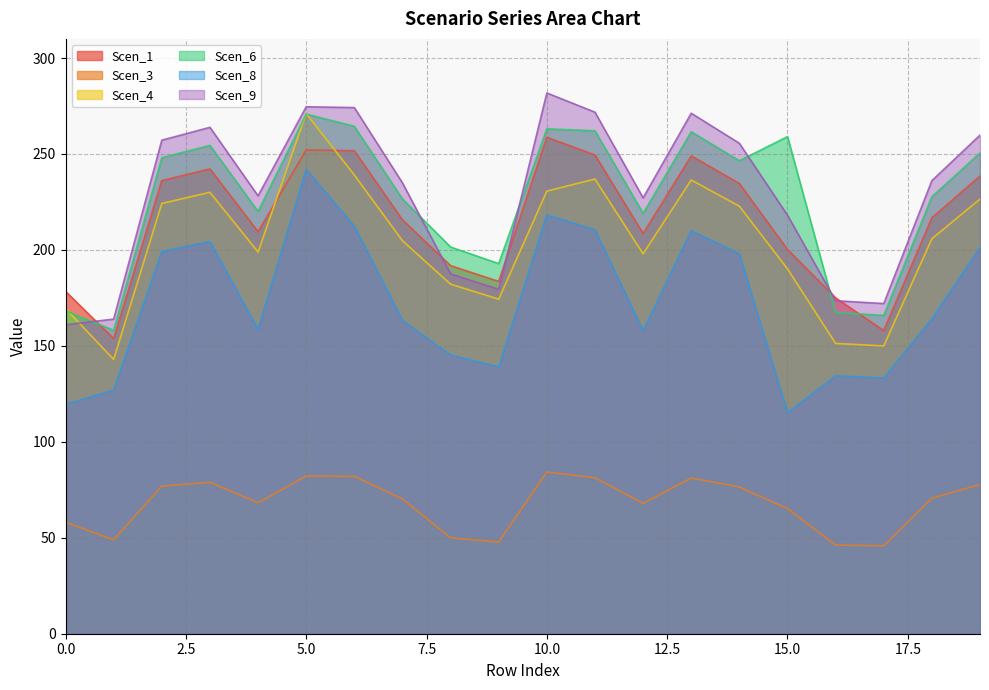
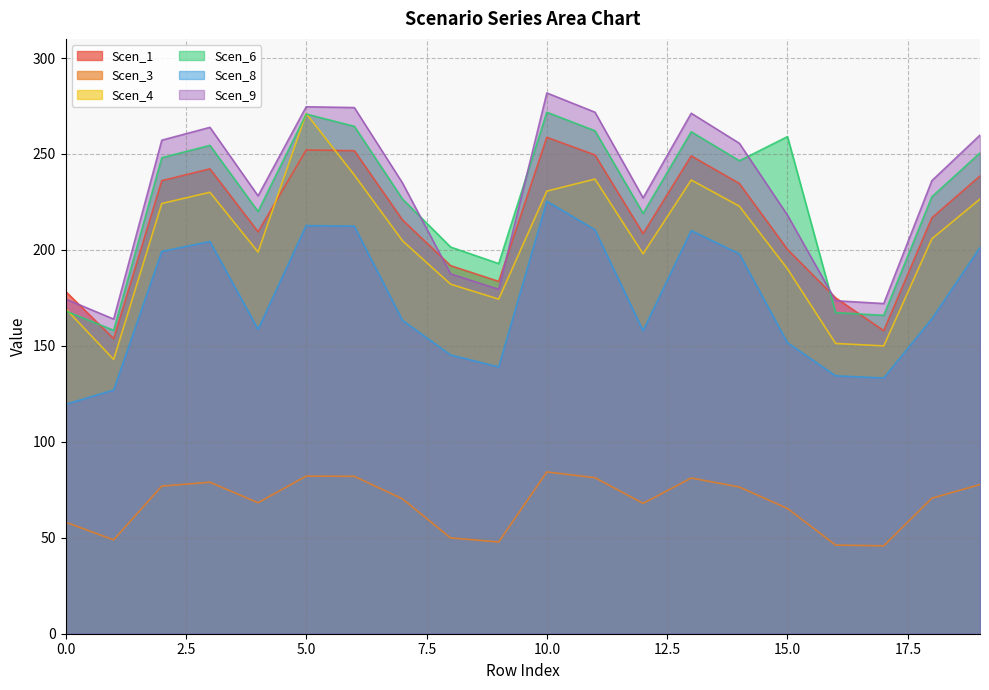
Scen_9, 0.0: 161 -> 174
Scen_8, 5.0: 242 -> 213
Scen_6, 10.0: 263 -> 272
Scen_8, 10.0: 218 -> 225
Scen_8, 15.0: 115 -> 152
